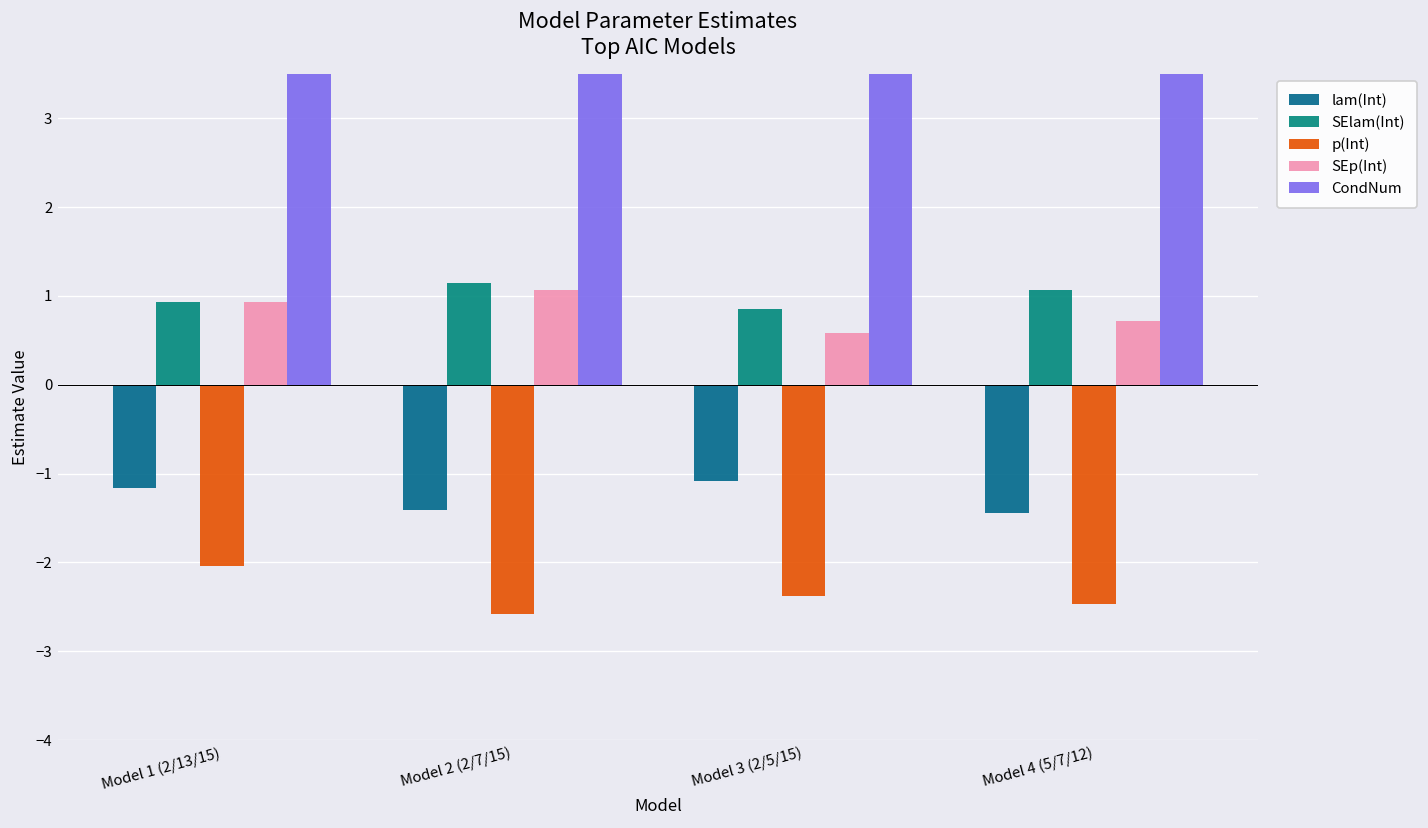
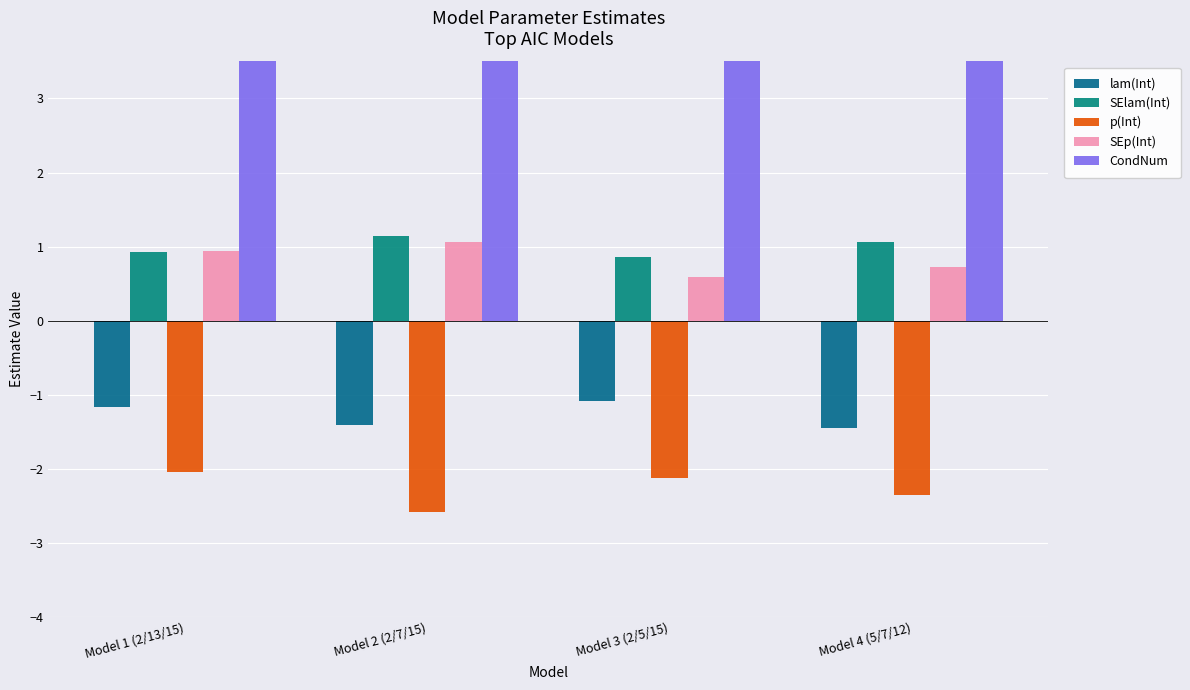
p(Int), Model 3 (2/5/15): -2.4 -> -2.1
p(Int), Model 4 (5/7/12): -2.5 -> -2.3
